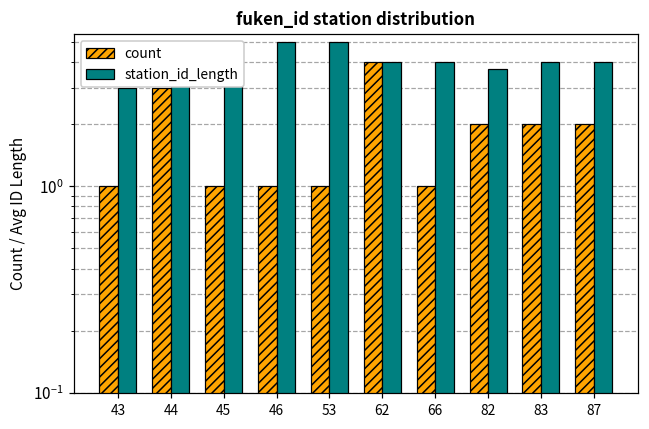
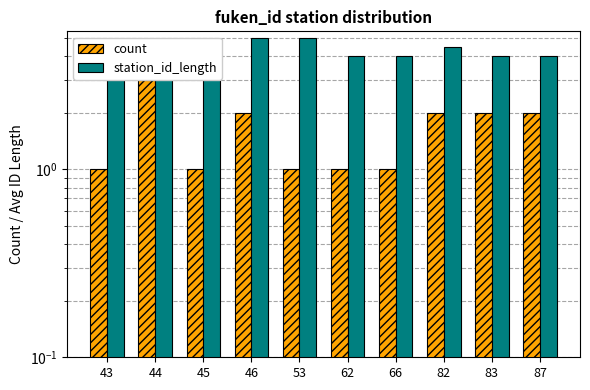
count, 46: 1 -> 2
count, 62: 4 -> 1
station_id_length, 82: 3.7 -> 4.5
